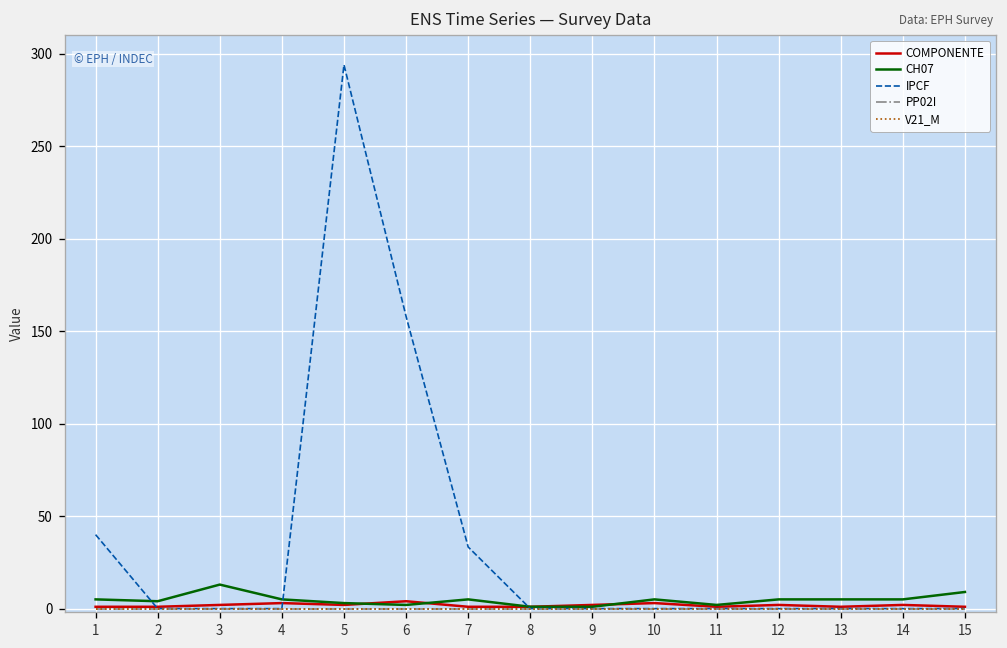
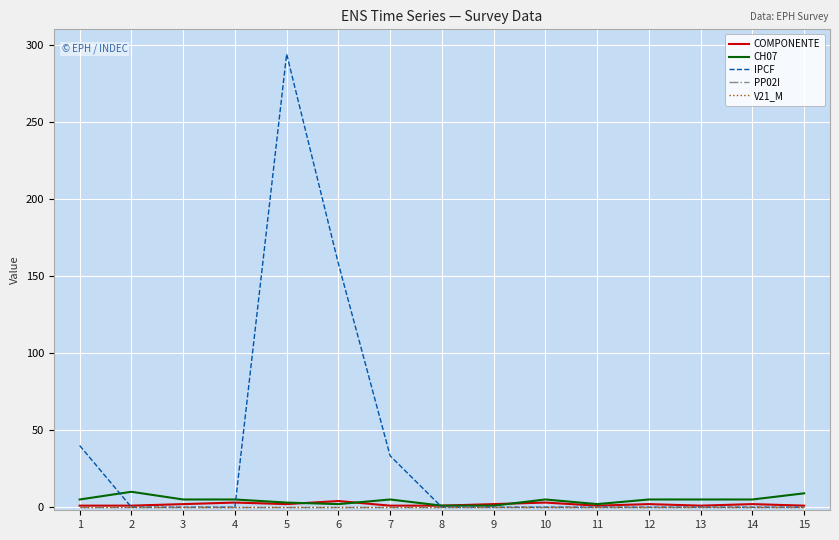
CH07, 2: 4 -> 10
CH07, 3: 13 -> 5
